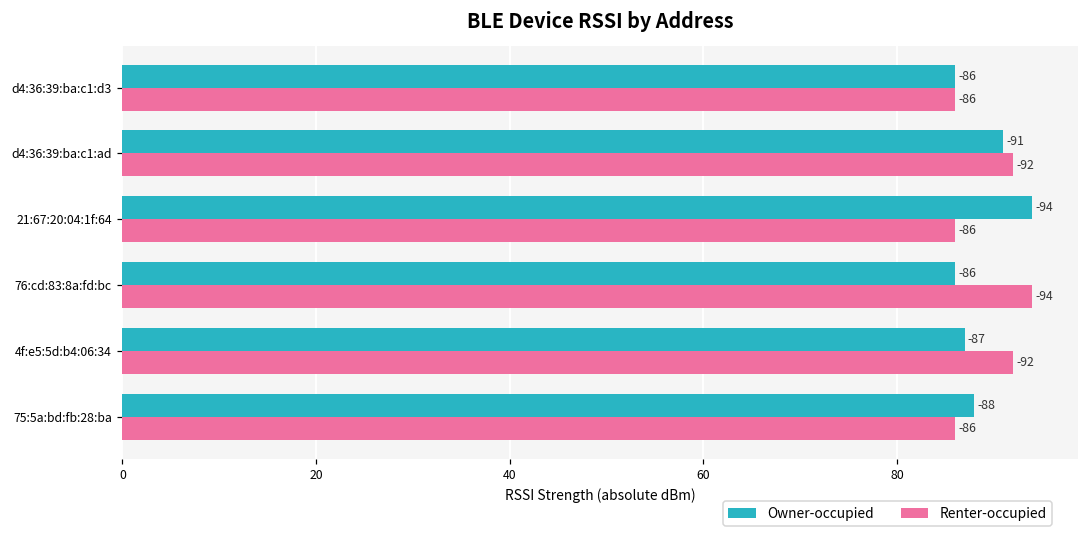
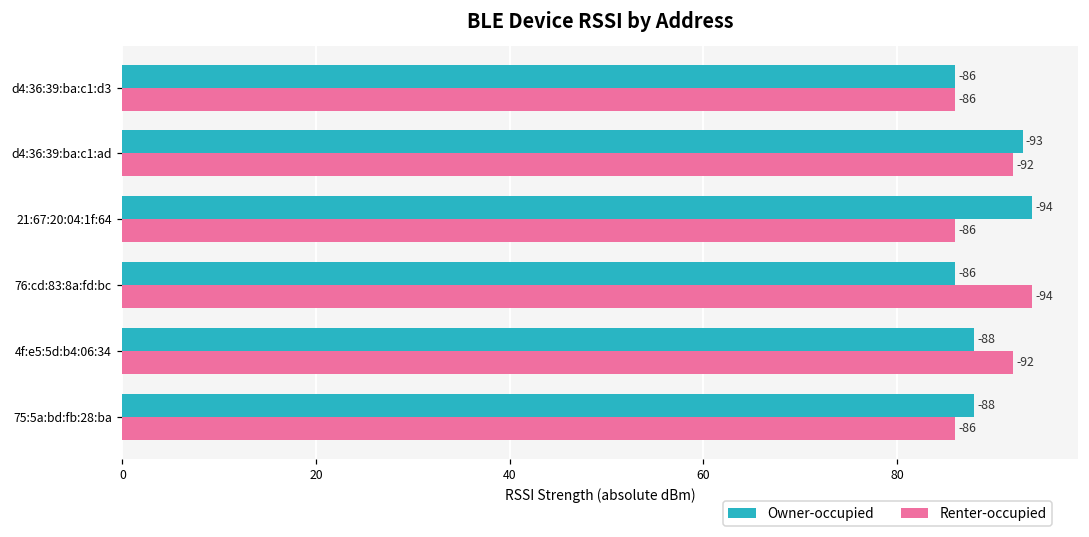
Owner-occupied, d4:36:39:ba:c1:ad: -91 -> -93
Owner-occupied, 4f:e5:5d:b4:06:34: -87 -> -88
